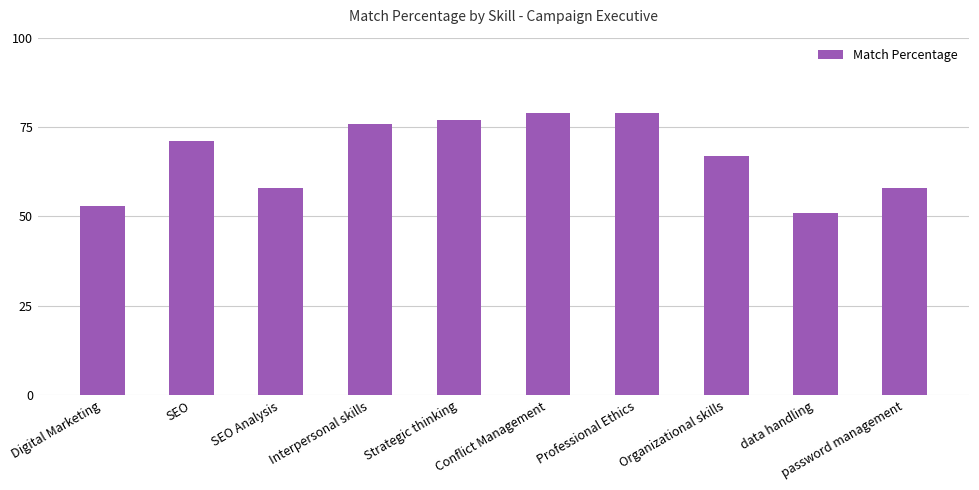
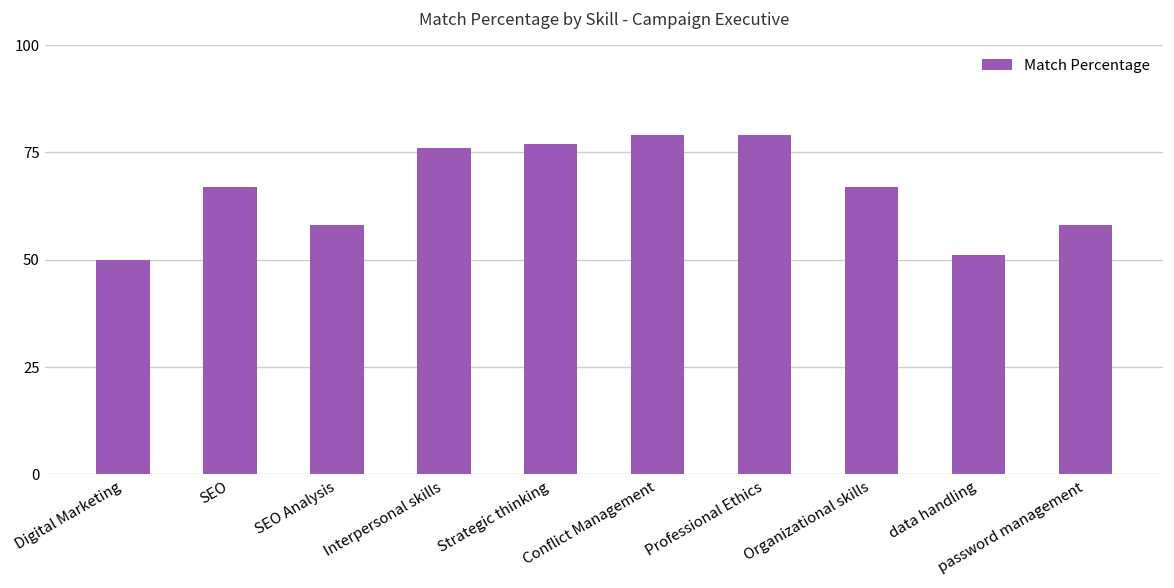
Digital Marketing: 53 -> 50
SEO: 71 -> 67
